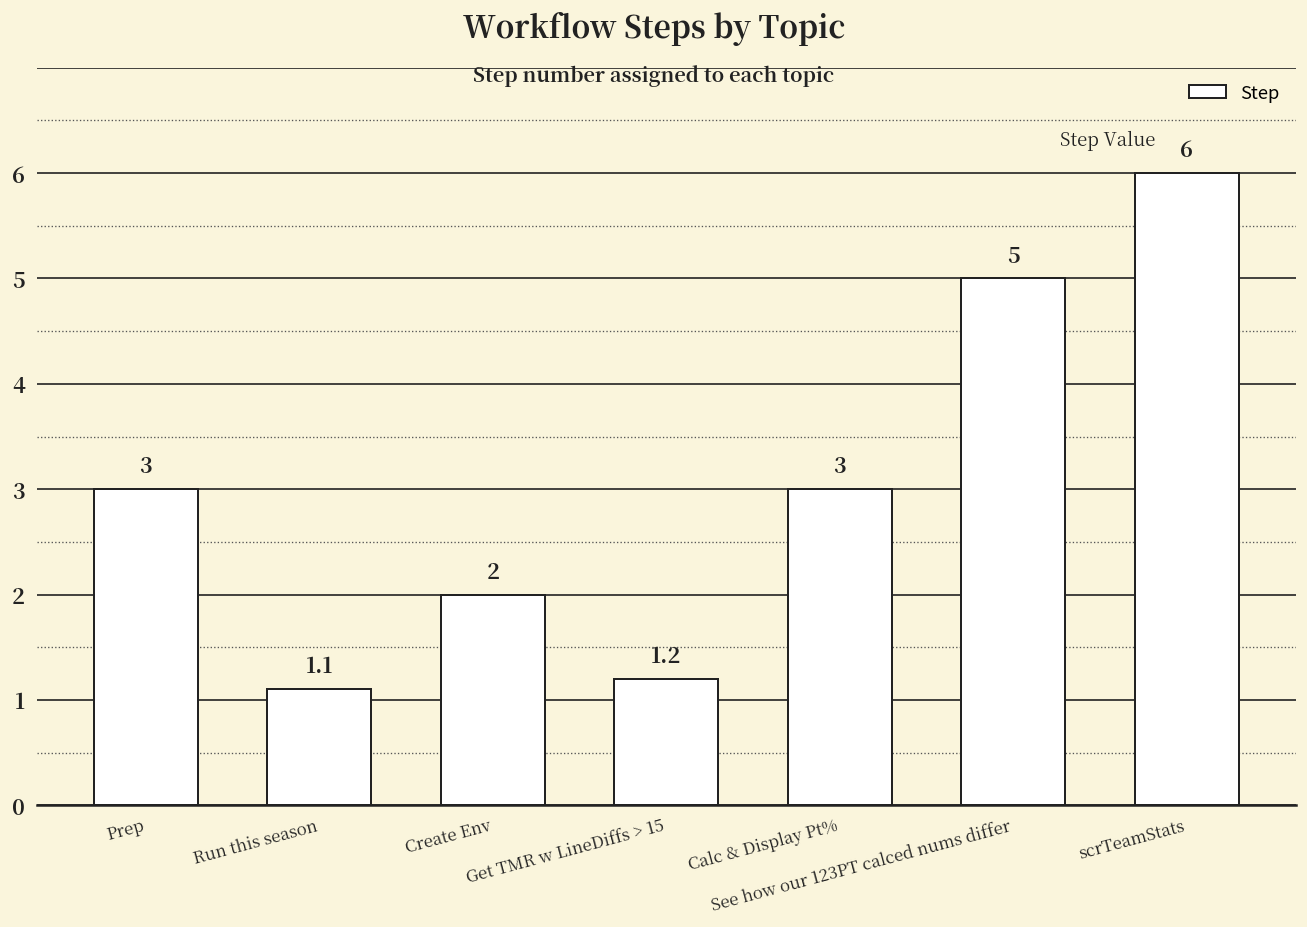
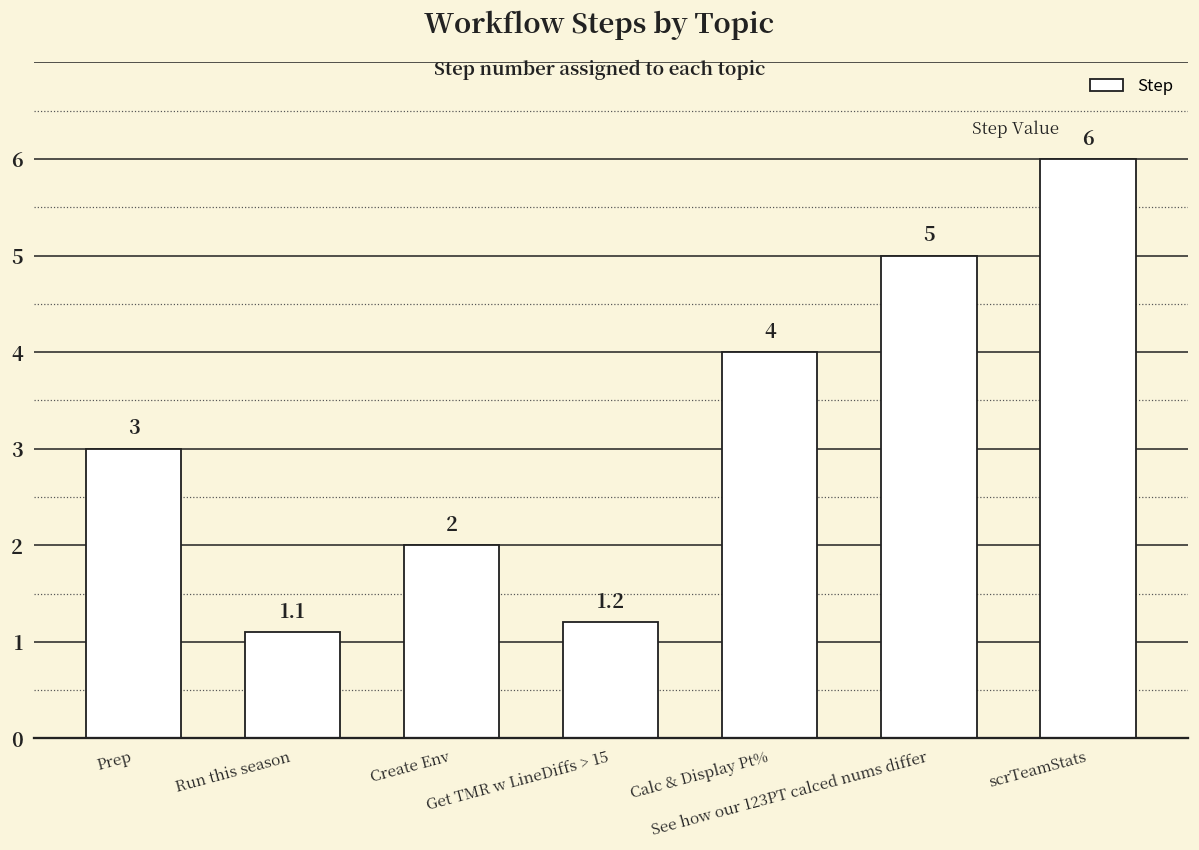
Calc & Display Pt%: 3 -> 4
